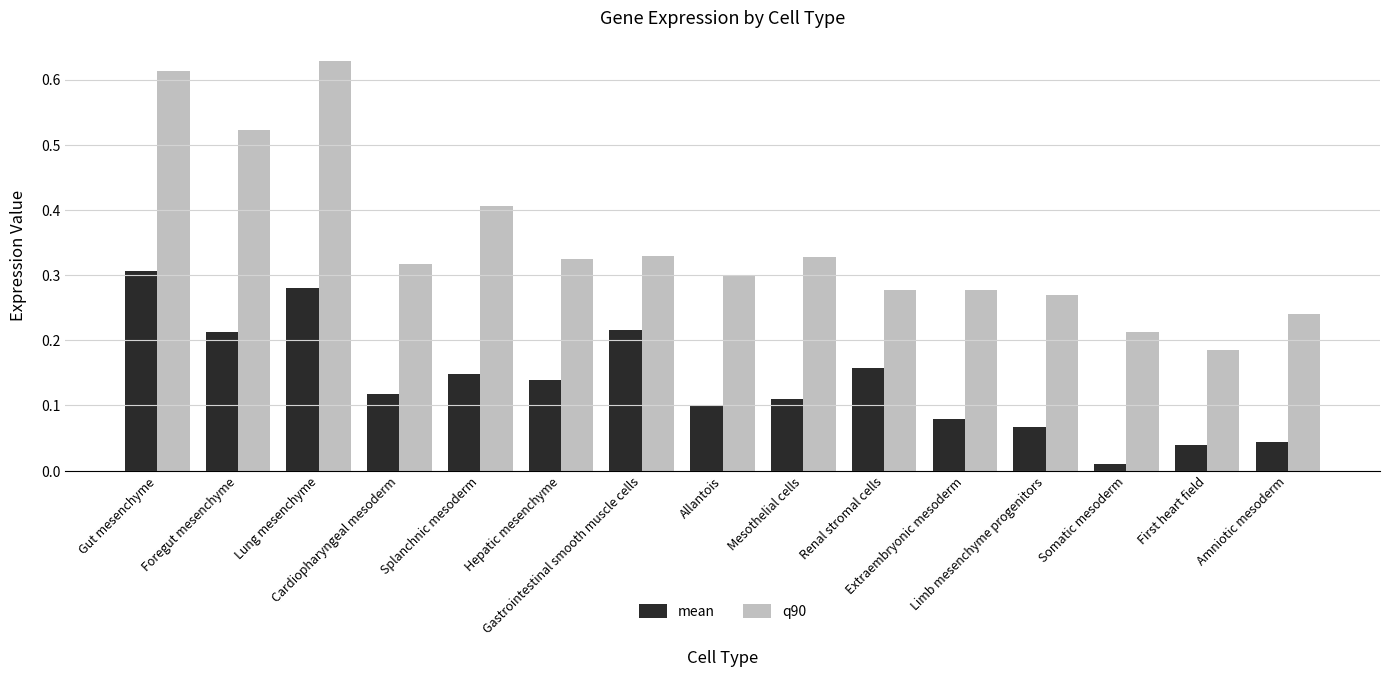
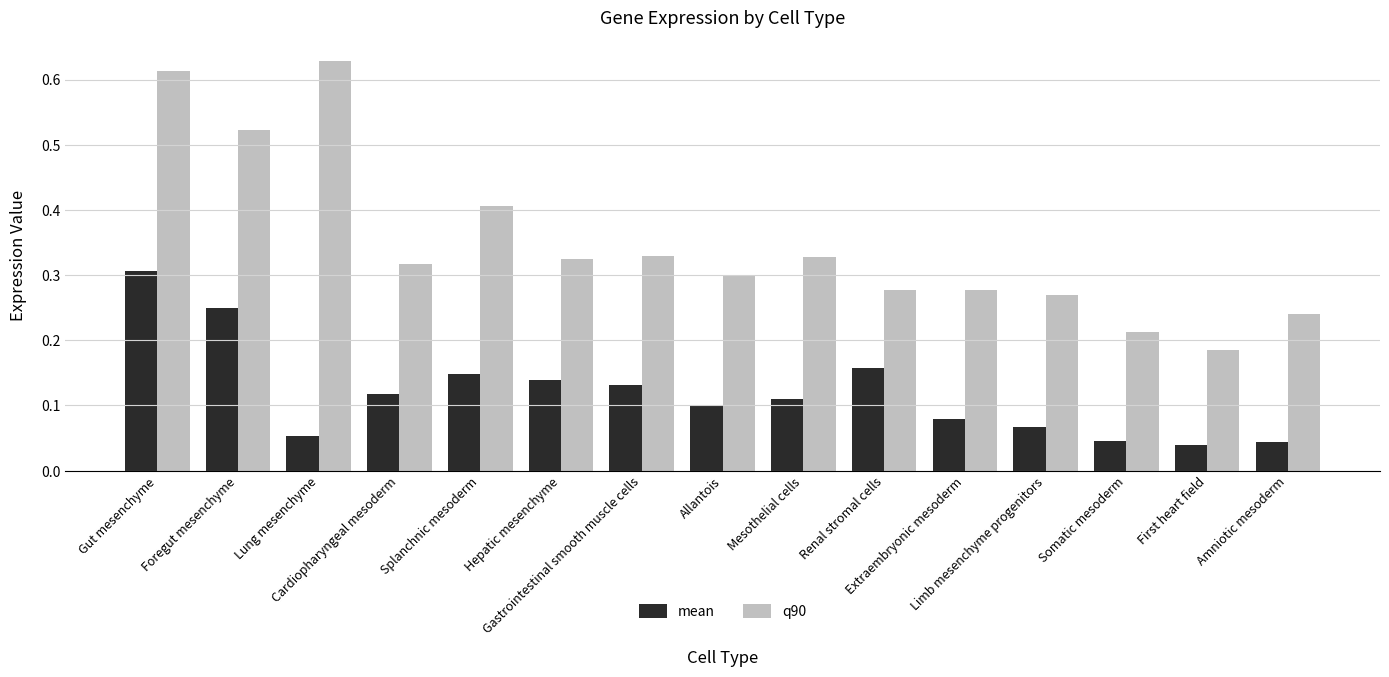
mean, Foregut mesenchyme: 0.21 -> 0.25
mean, Lung mesenchyme: 0.28 -> 0.05
mean, Gastrointestinal smooth muscle cells: 0.22 -> 0.13
mean, Somatic mesoderm: 0.01 -> 0.05
